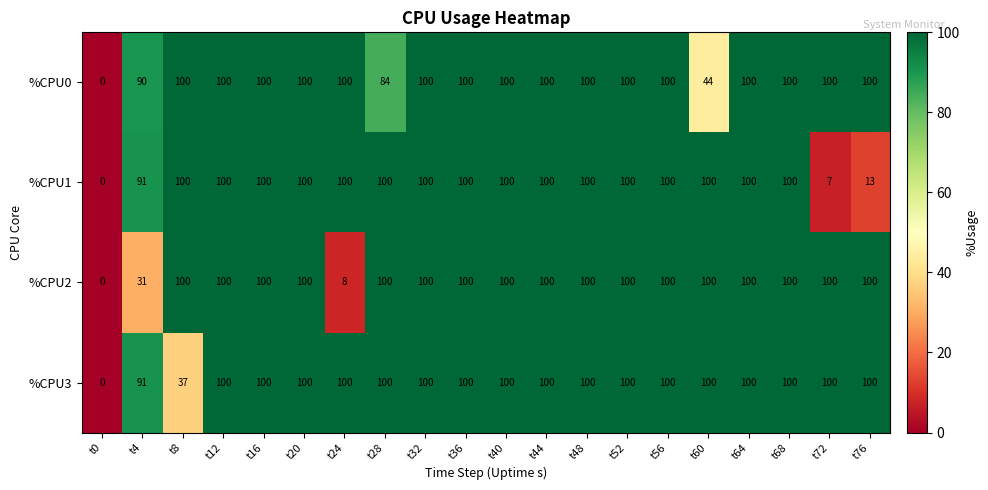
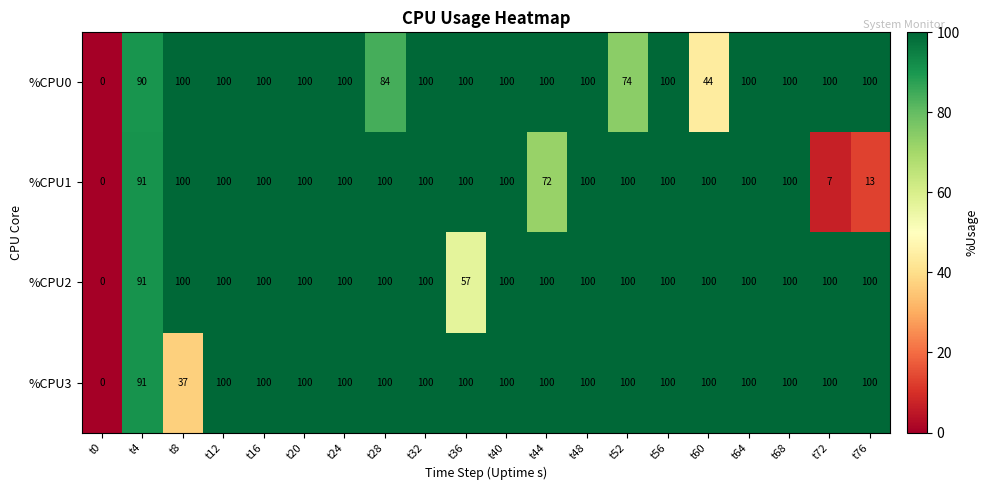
%CPU0, t52: 100 -> 74
%CPU1, t44: 100 -> 72
%CPU2, t4: 31 -> 91
%CPU2, t24: 8 -> 100
%CPU2, t36: 100 -> 57
